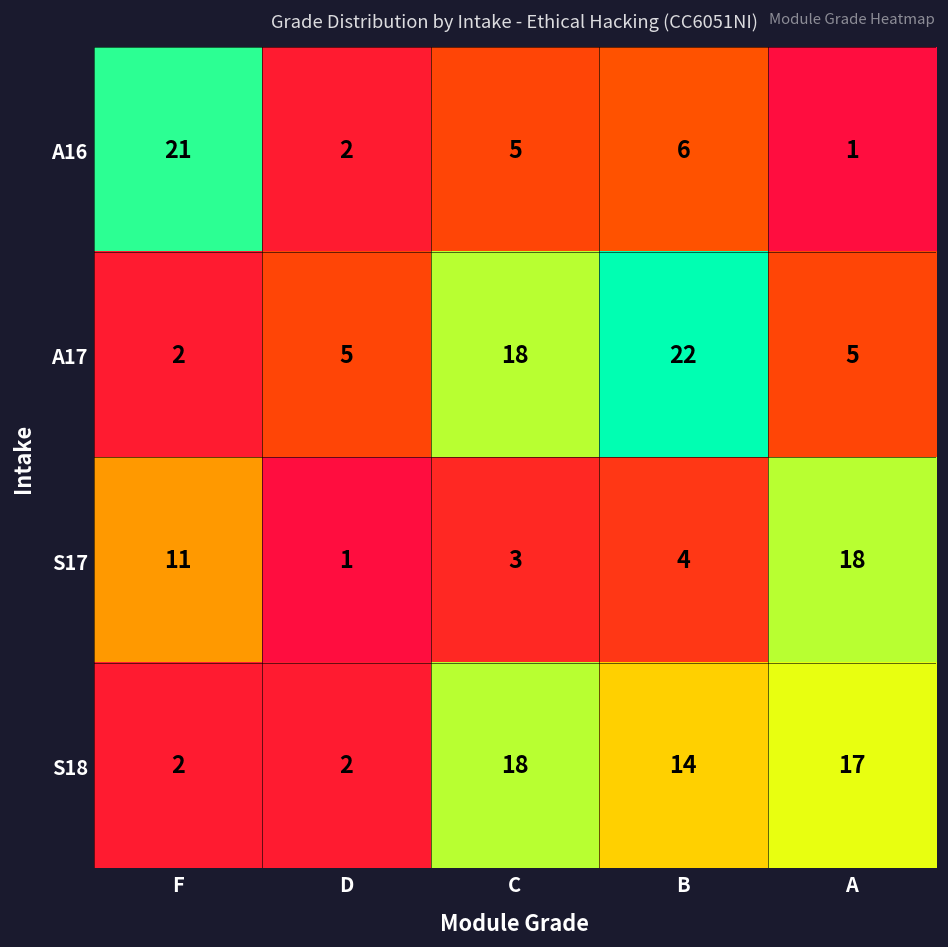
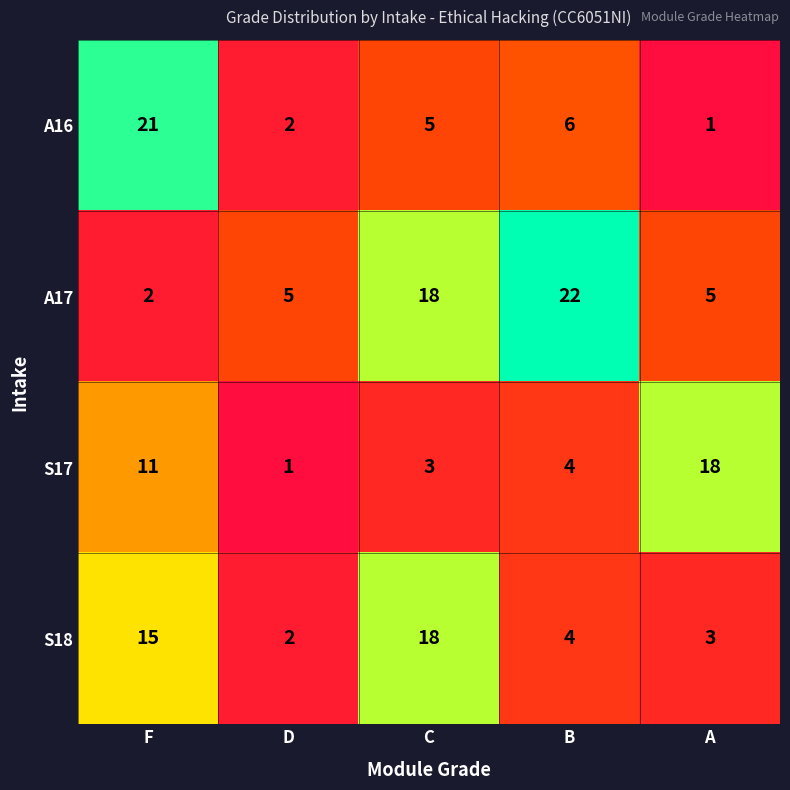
S18, F: 2 -> 15
S18, B: 14 -> 4
S18, A: 17 -> 3
